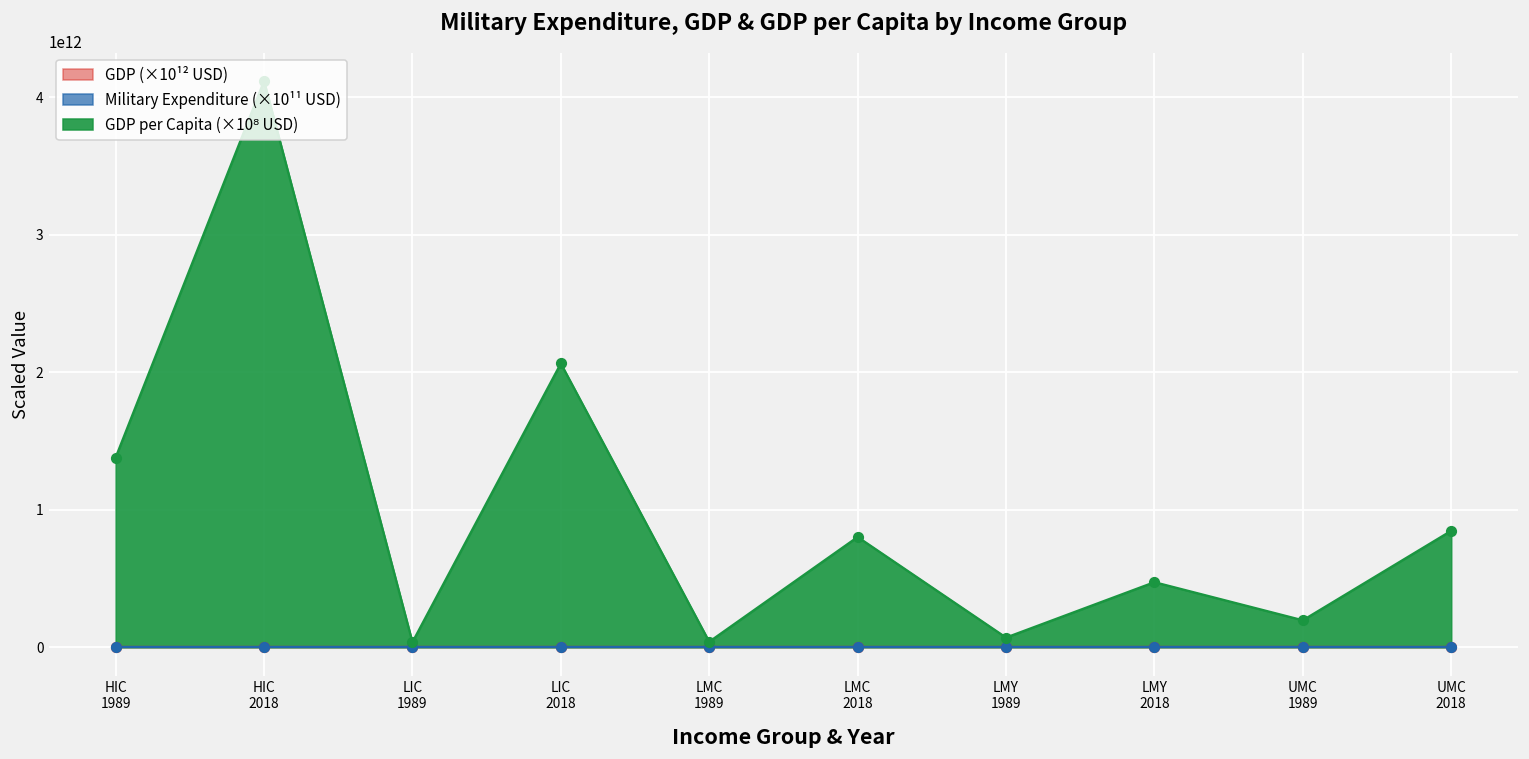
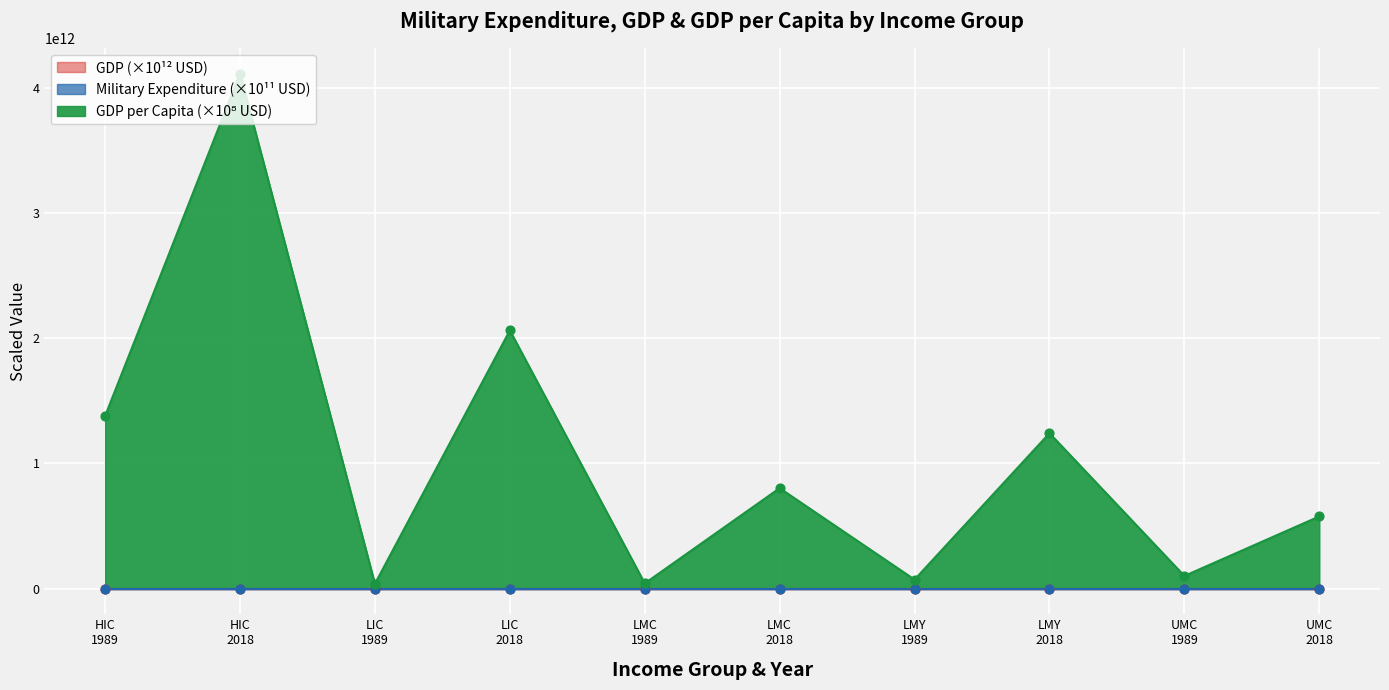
GDP per Capita (×10⁸ USD), LMY 2018: 470000000000 -> 1240000000000
GDP per Capita (×10⁸ USD), UMC 1989: 200000000000 -> 100000000000
GDP per Capita (×10⁸ USD), UMC 2018: 850000000000 -> 580000000000
